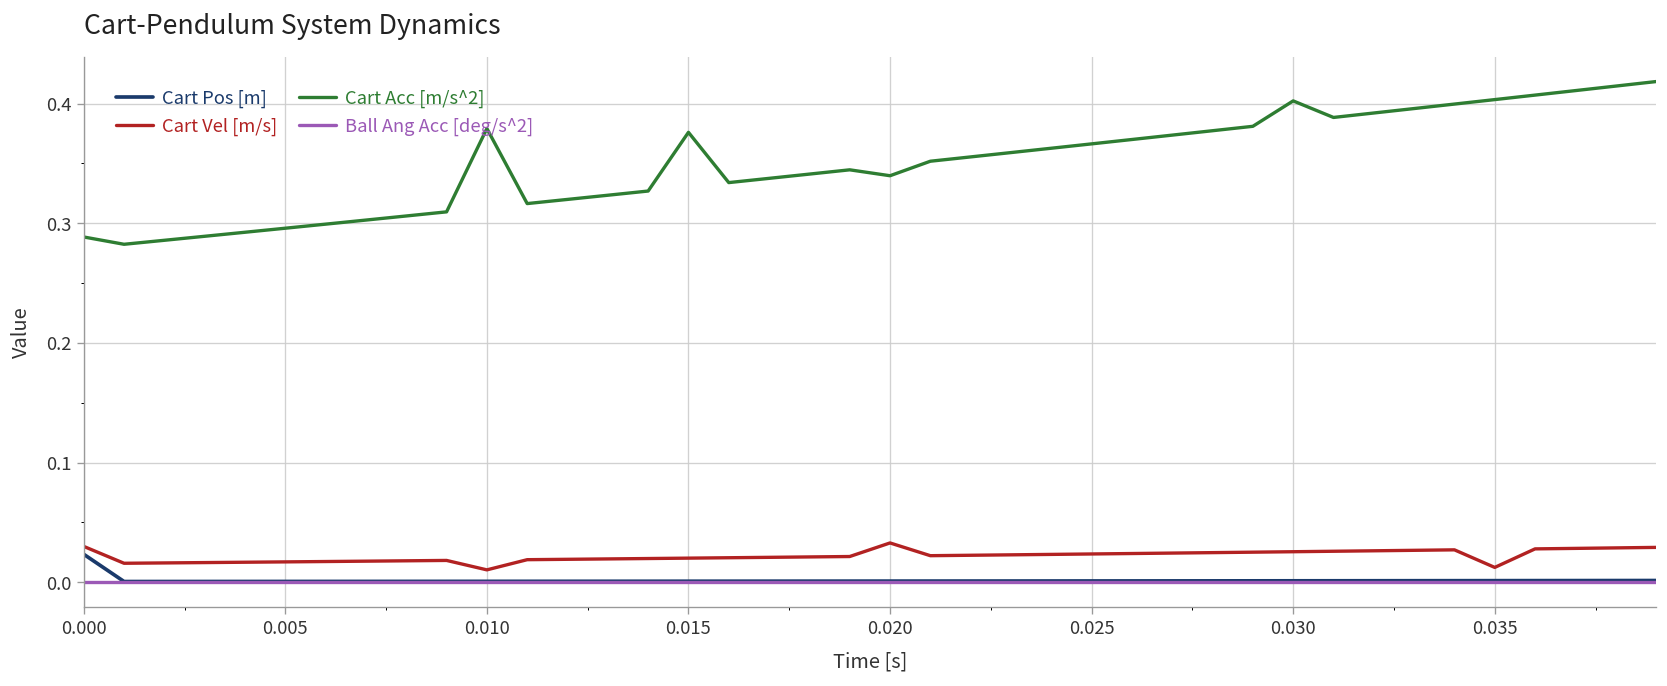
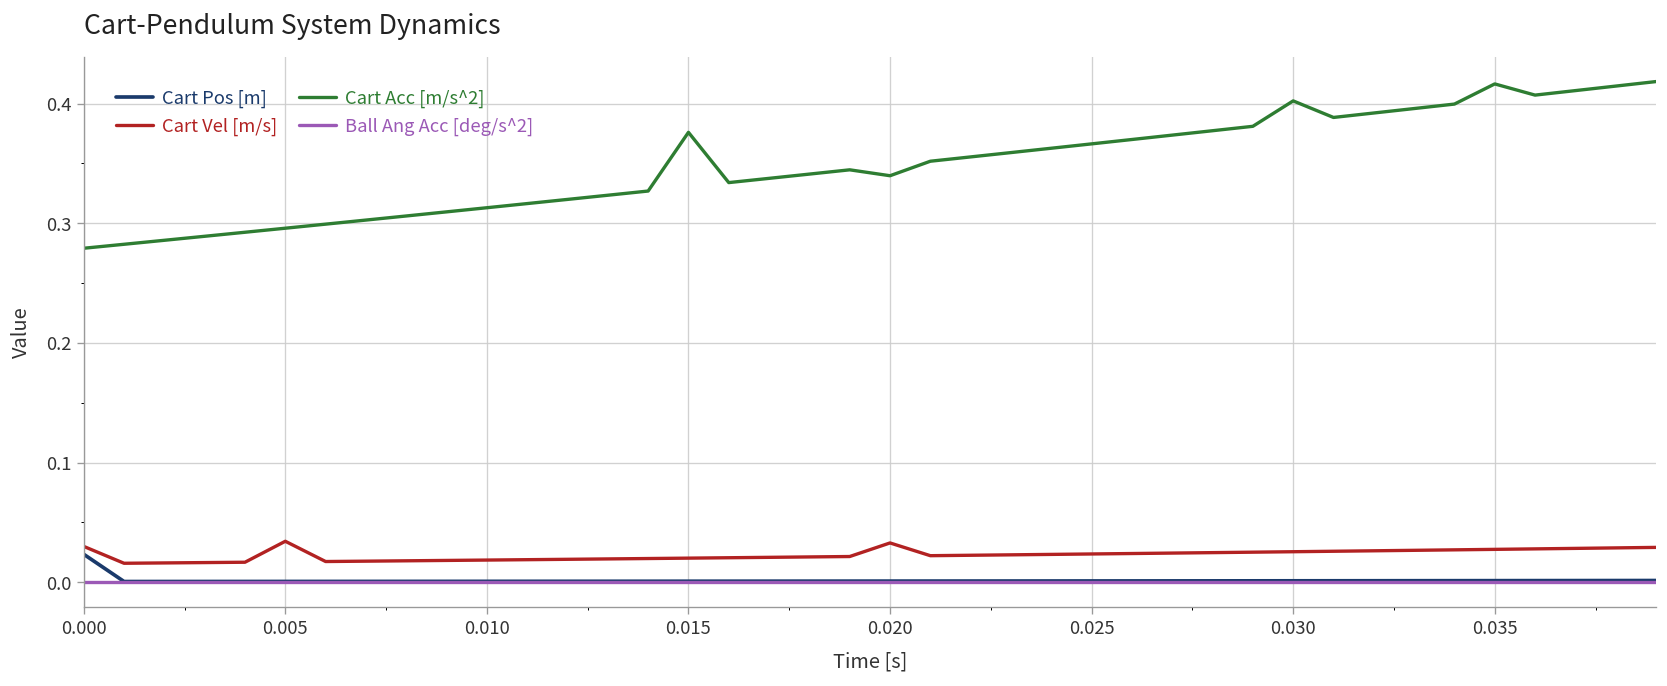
Cart Acc [m/s^2], 0.000: 0.29 -> 0.28
Cart Vel [m/s], 0.005: 0.02 -> 0.03
Cart Vel [m/s], 0.010: 0.01 -> 0.02
Cart Acc [m/s^2], 0.010: 0.38 -> 0.31
Cart Vel [m/s], 0.035: 0.01 -> 0.03
Cart Acc [m/s^2], 0.035: 0.40 -> 0.42
